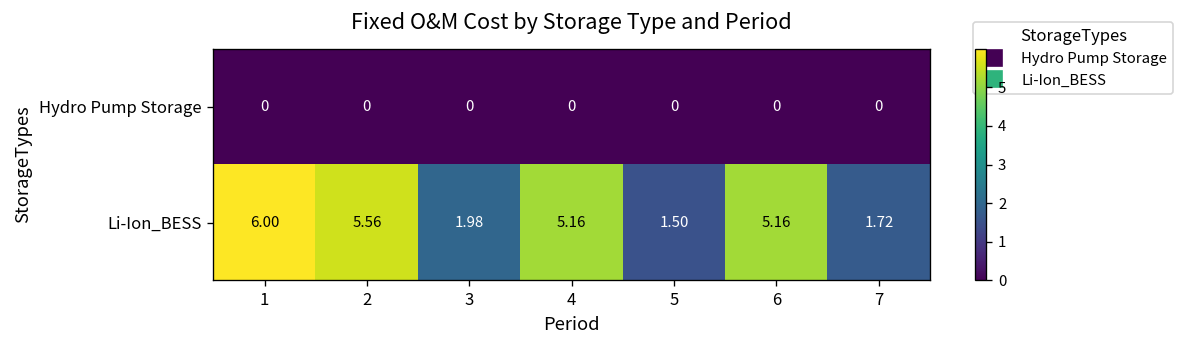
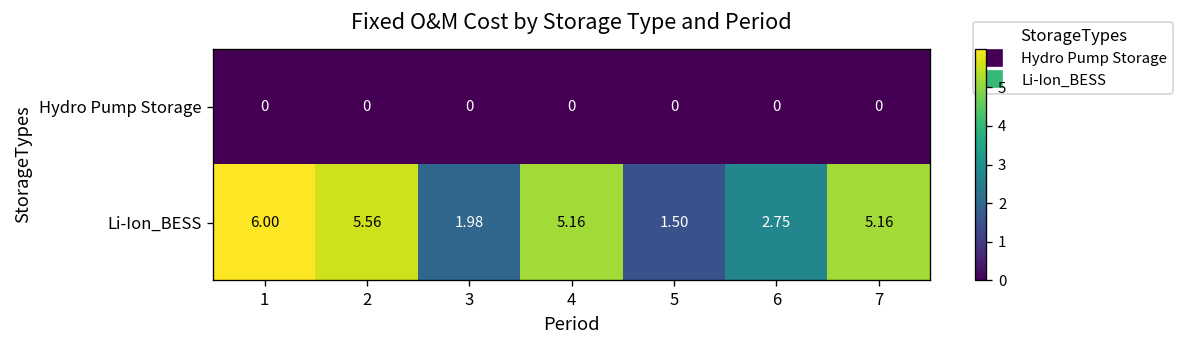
Li-Ion_BESS, 6: 5.16 -> 2.75
Li-Ion_BESS, 7: 1.72 -> 5.16
